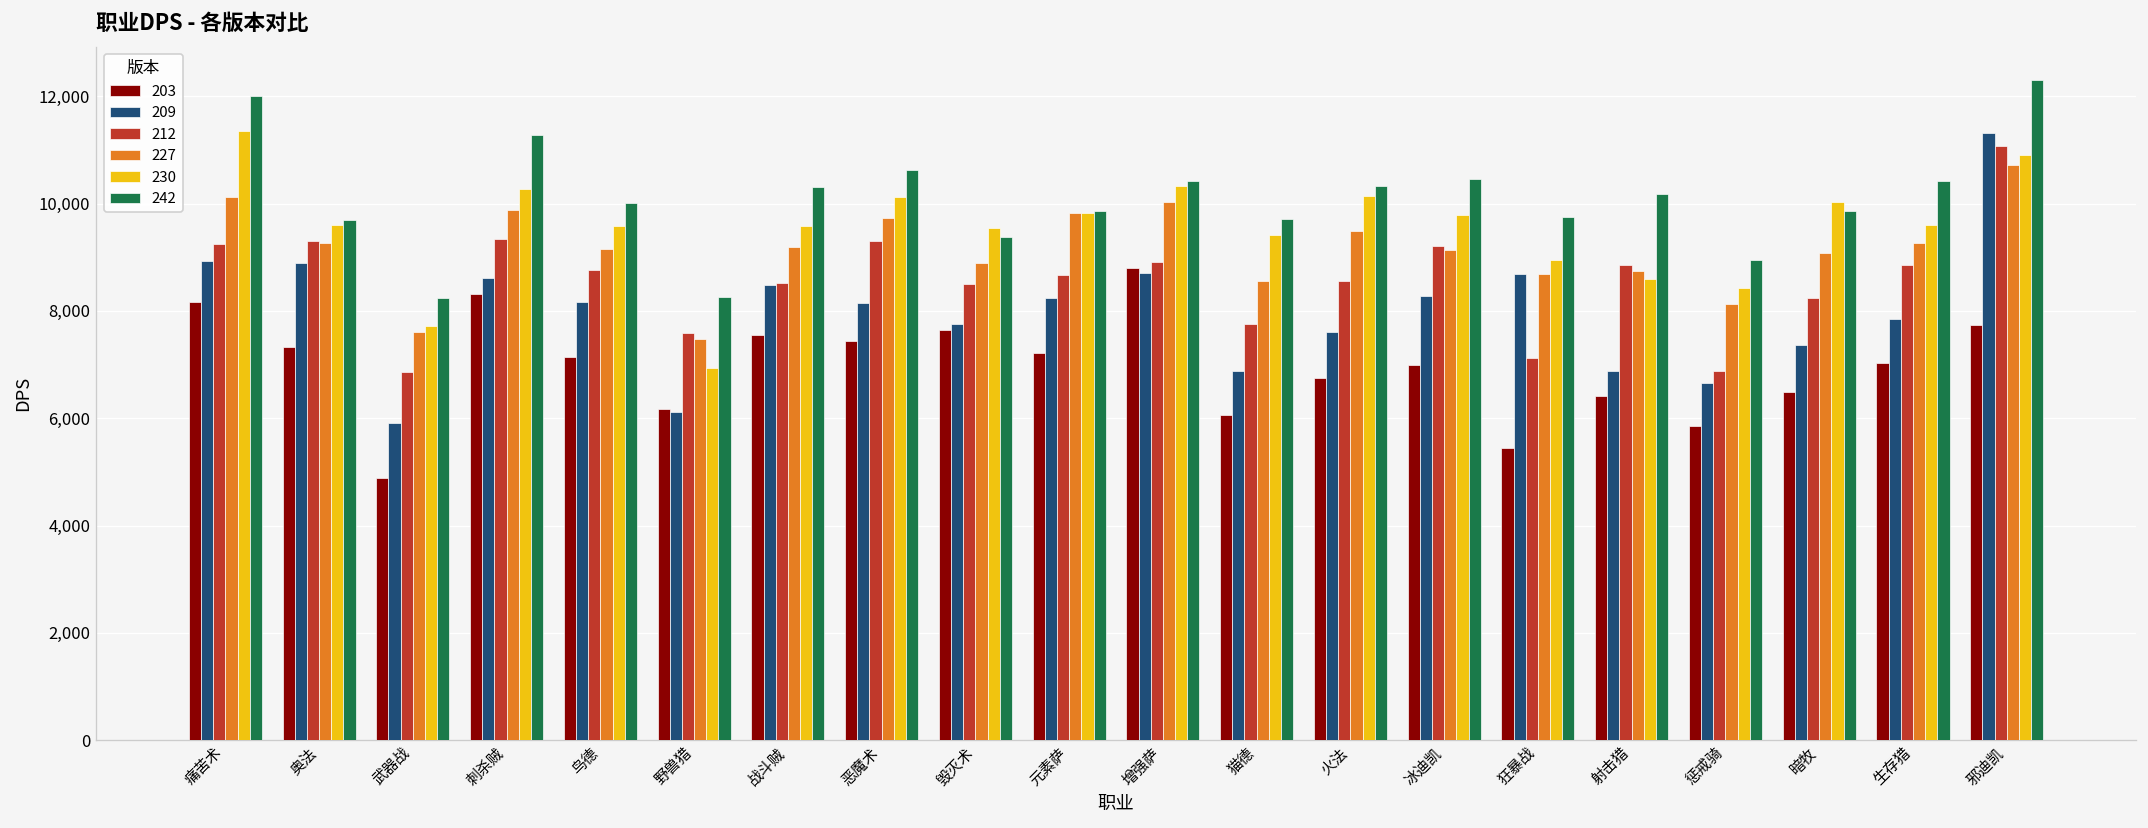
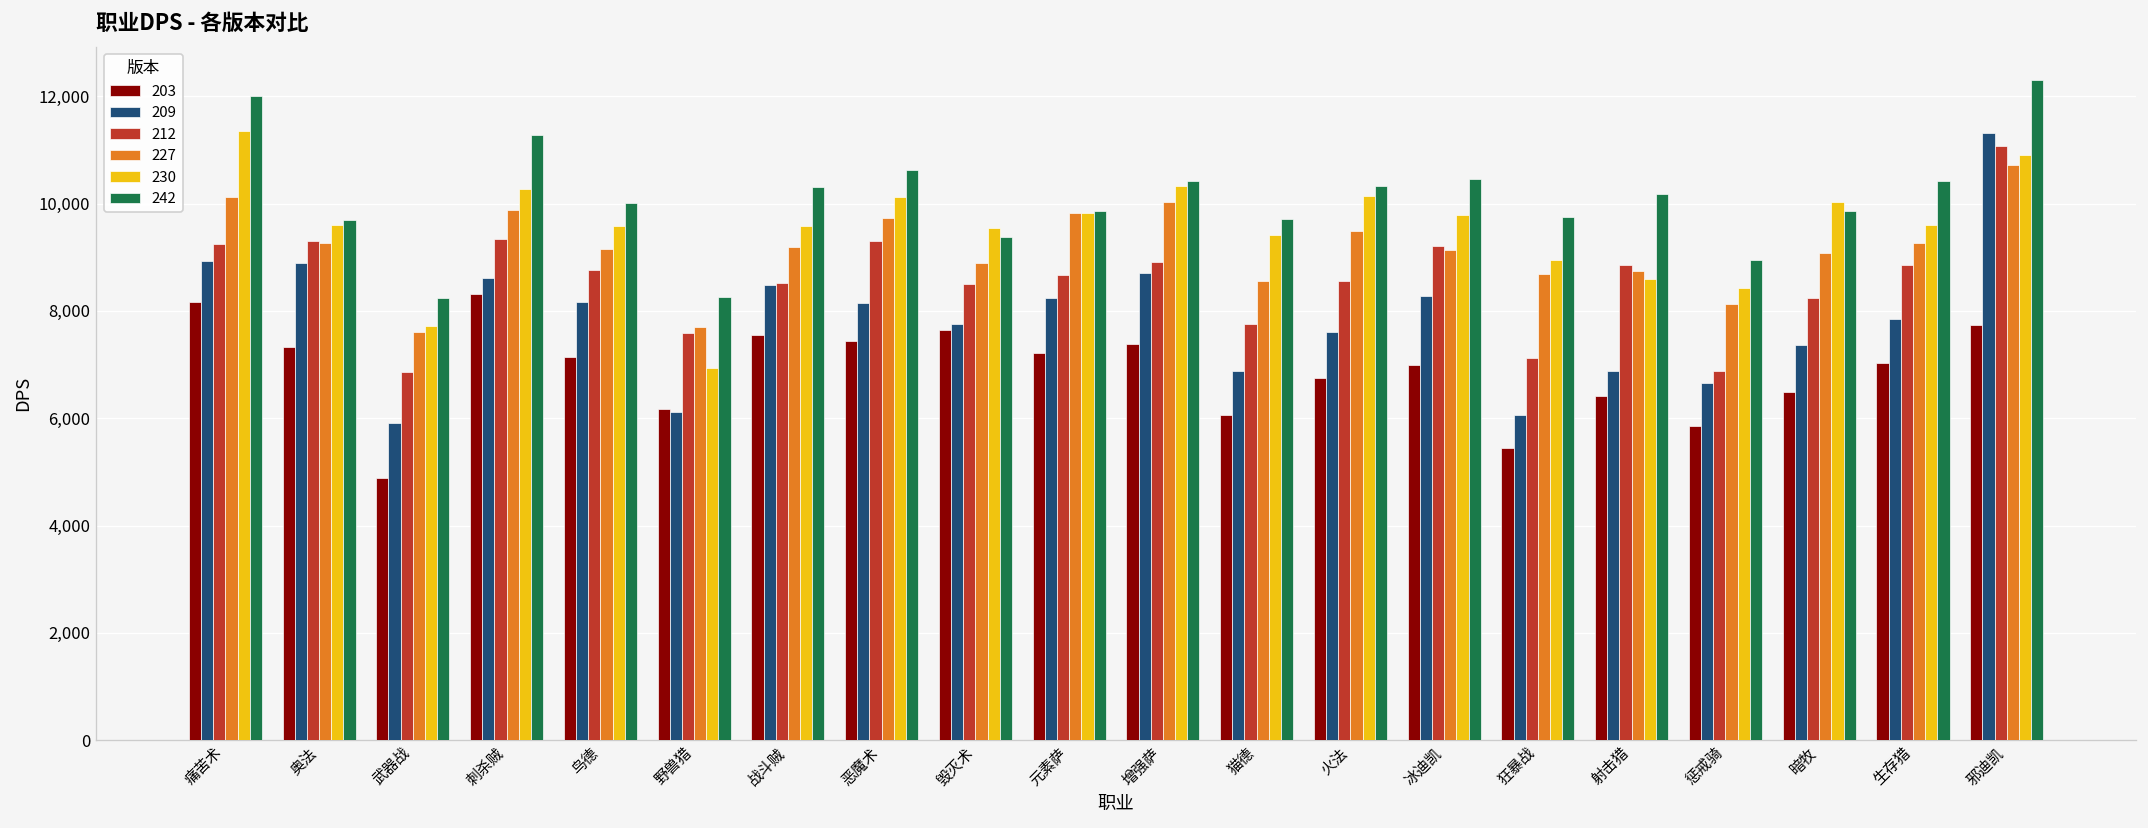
227, 野兽猎: 7,500 -> 7,700
203, 增强萨: 8,800 -> 7,400
209, 狂暴战: 8,700 -> 6,100
